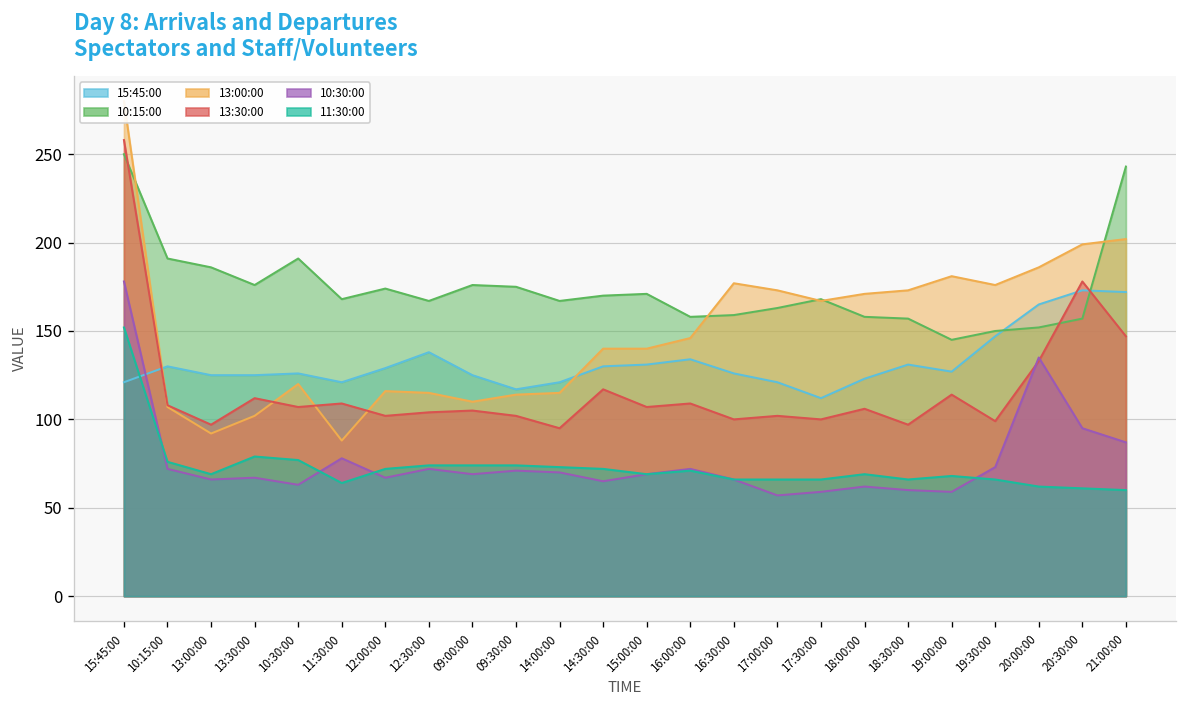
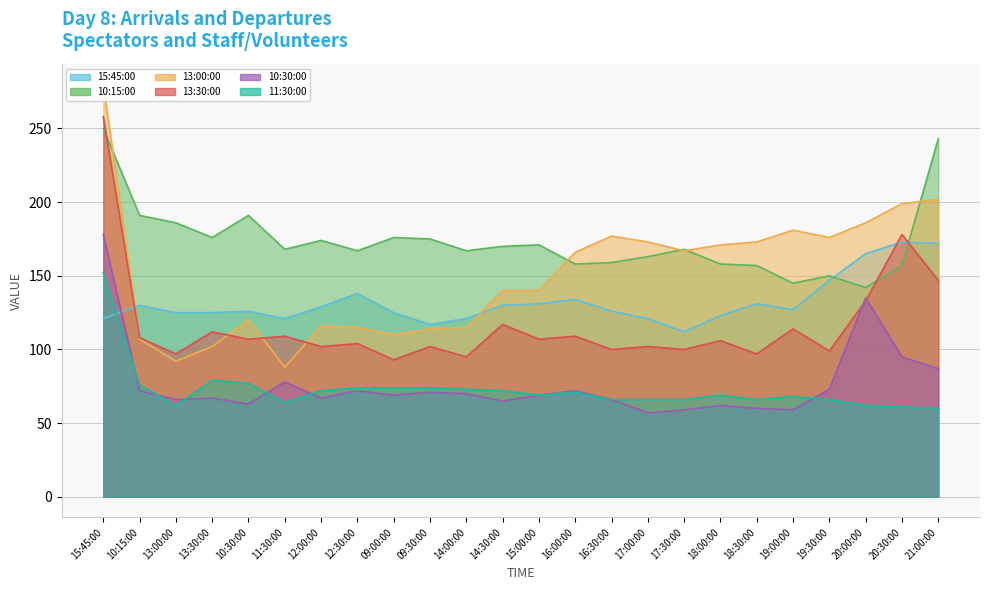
11:30:00, 13:00:00: 69 -> 62
13:30:00, 09:00:00: 105 -> 93
13:00:00, 16:00:00: 146 -> 166
10:15:00, 20:00:00: 152 -> 142
